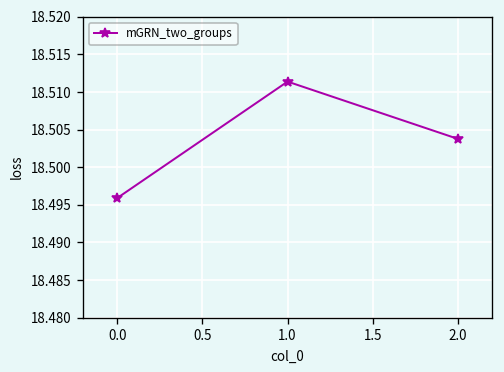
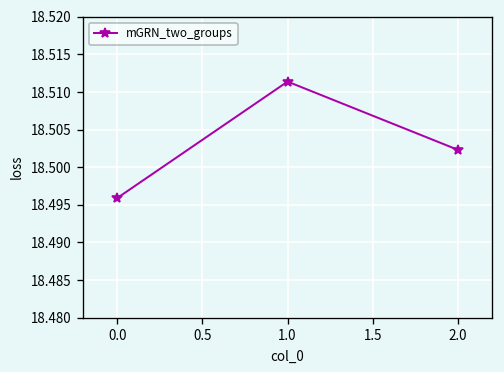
2.0: 18.504 -> 18.502
